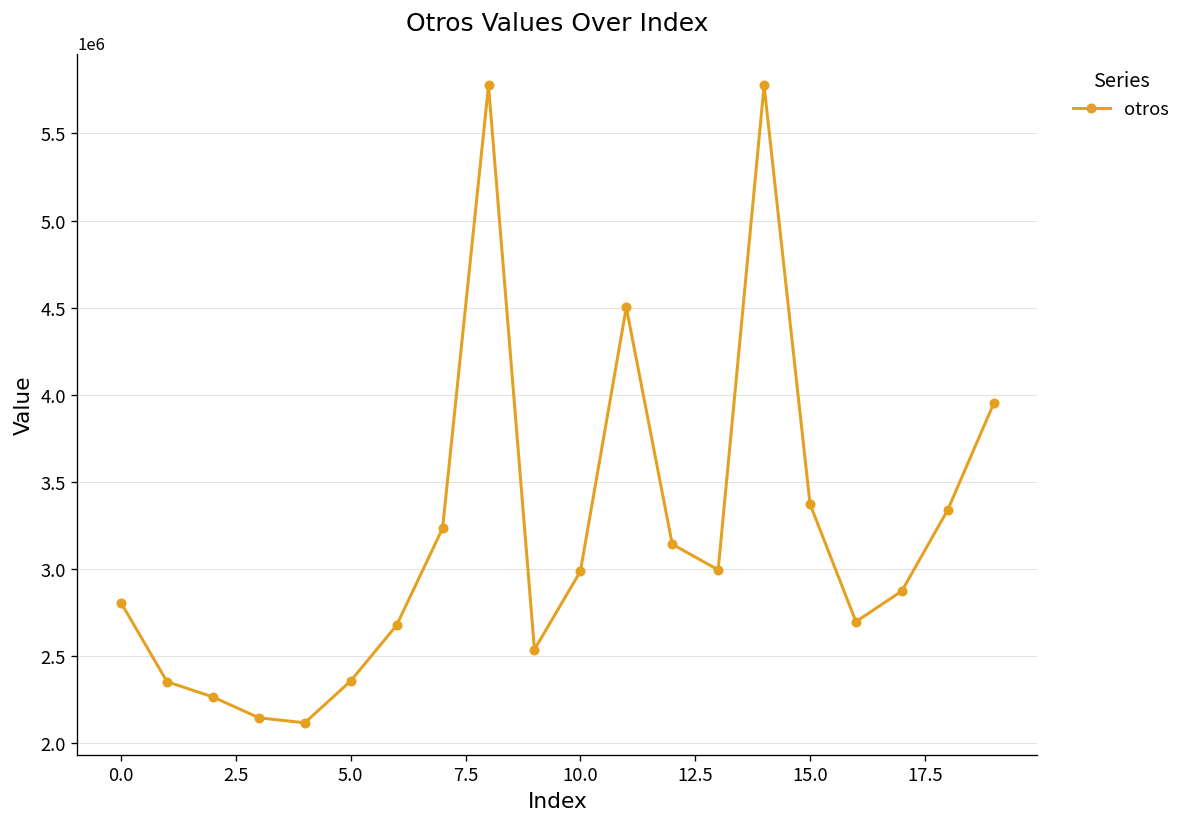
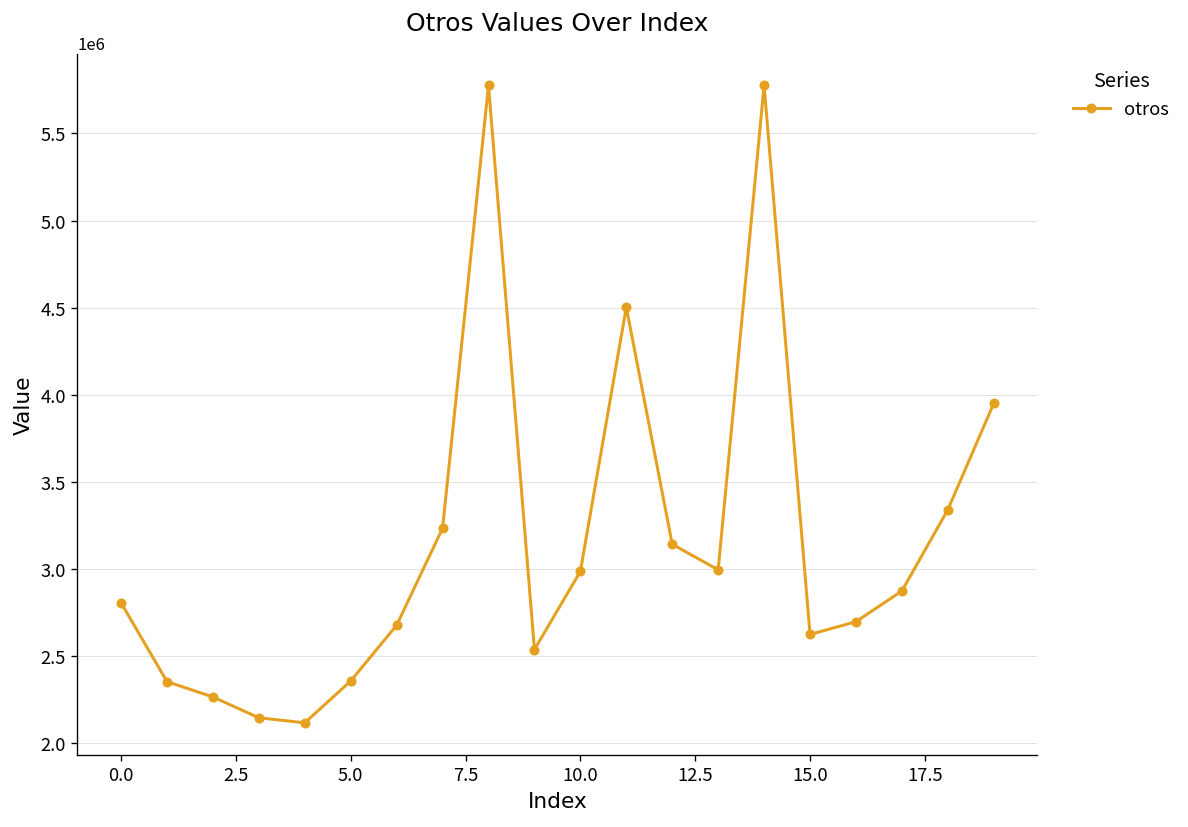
15.0: 3370000 -> 2630000
